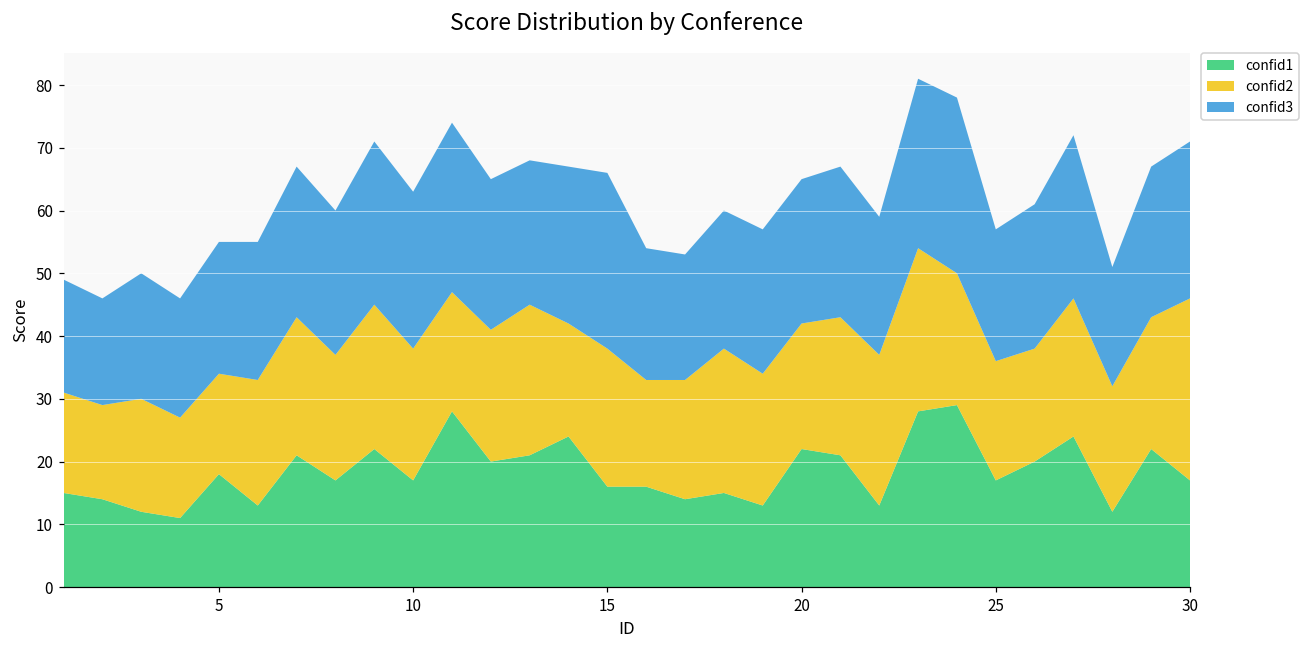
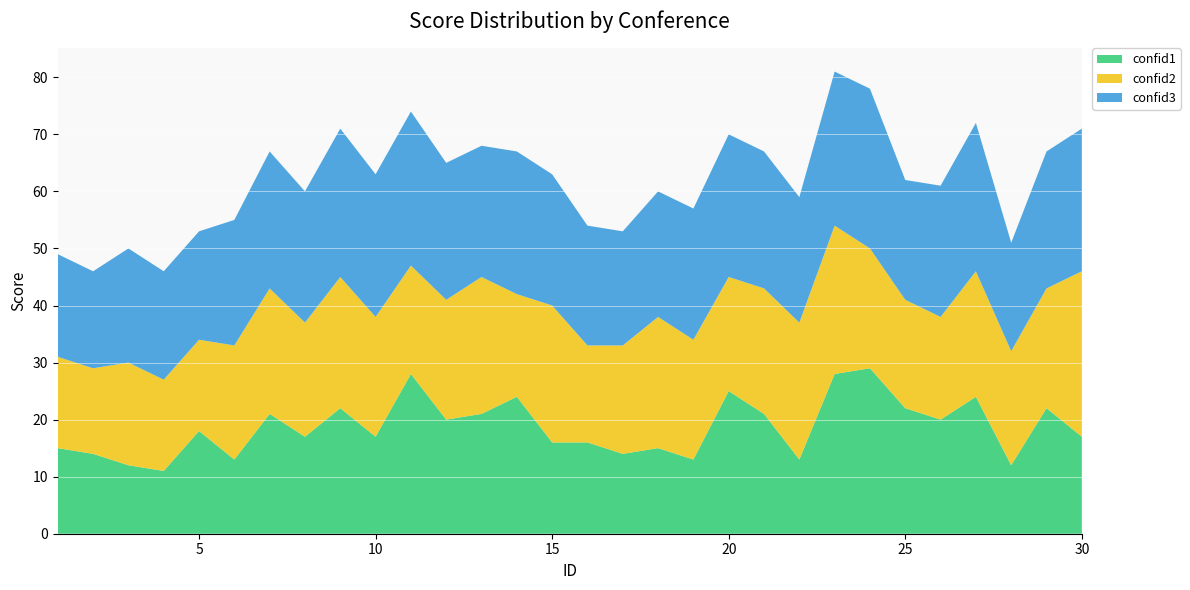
confid3, 5: 21 -> 19
confid2, 15: 22 -> 24
confid3, 15: 28 -> 23
confid1, 20: 22 -> 25
confid3, 20: 23 -> 25
confid1, 25: 17 -> 22
